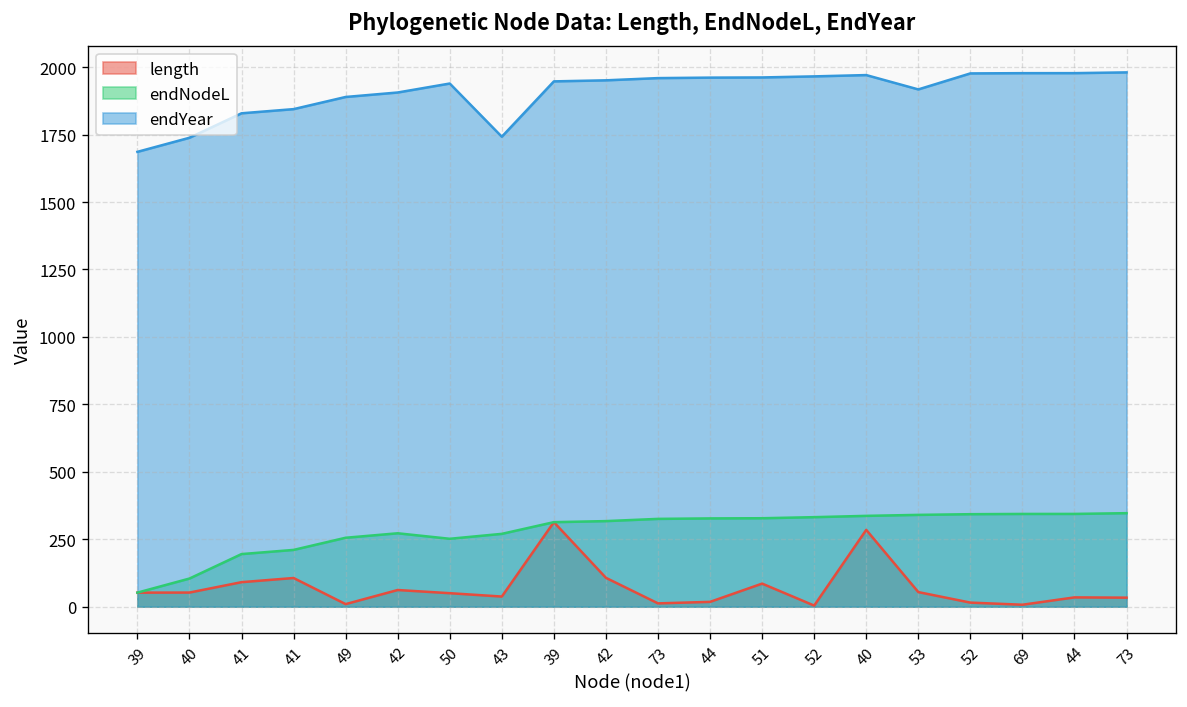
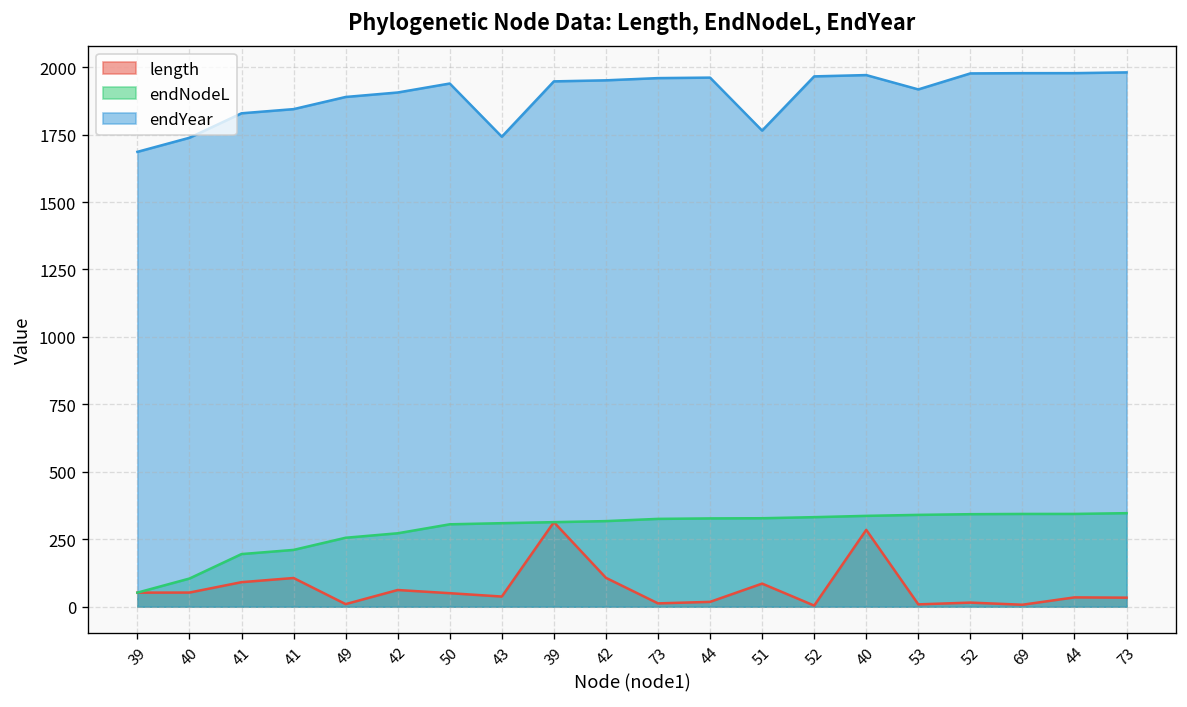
endNodeL, 50: 250 -> 310
endNodeL, 43: 270 -> 310
endYear, 51: 1960 -> 1760
length, 53: 50 -> 10
